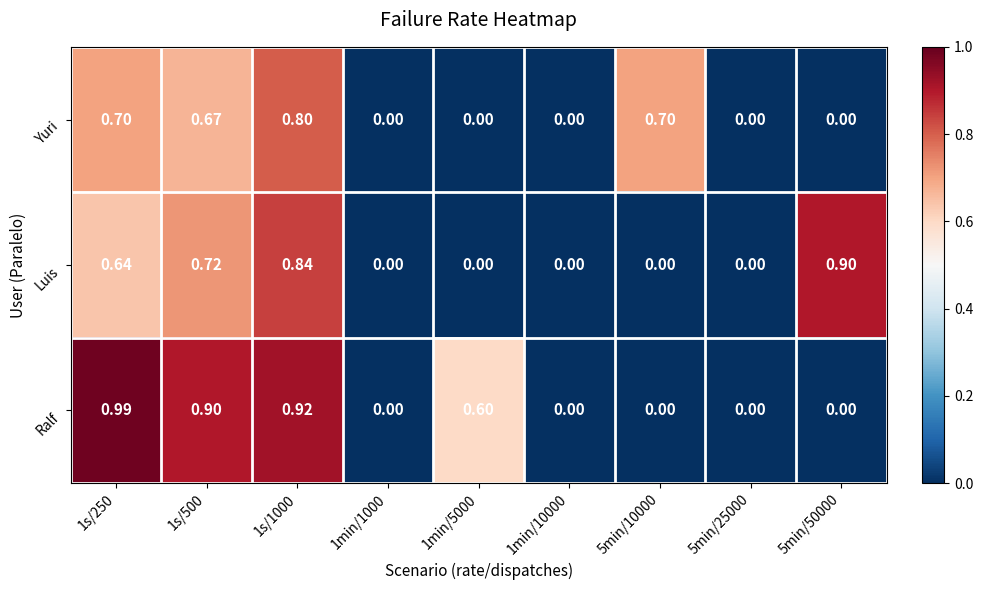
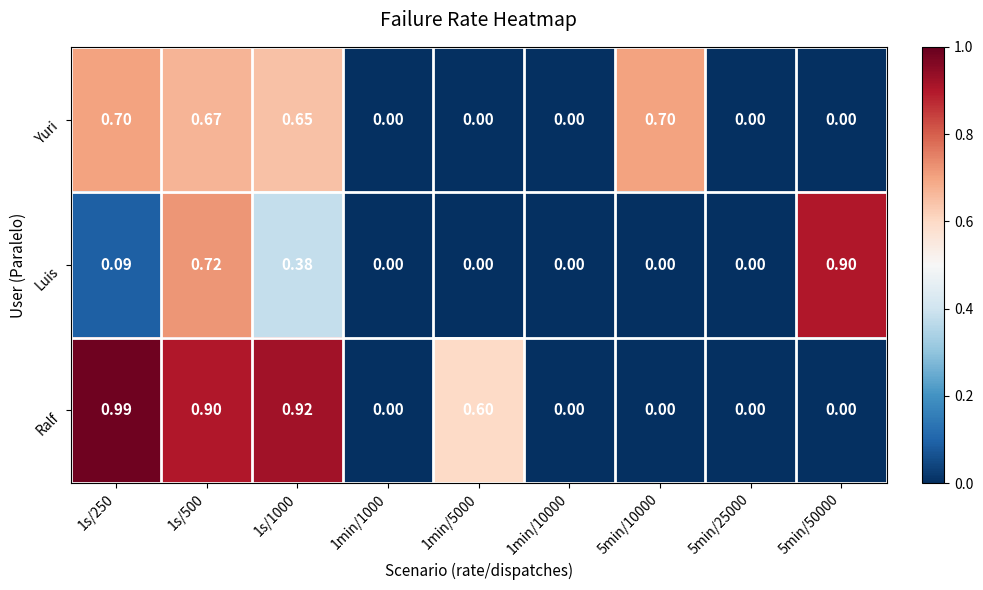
Yuri, 1s/1000: 0.80 -> 0.65
Luis, 1s/250: 0.64 -> 0.09
Luis, 1s/1000: 0.84 -> 0.38
